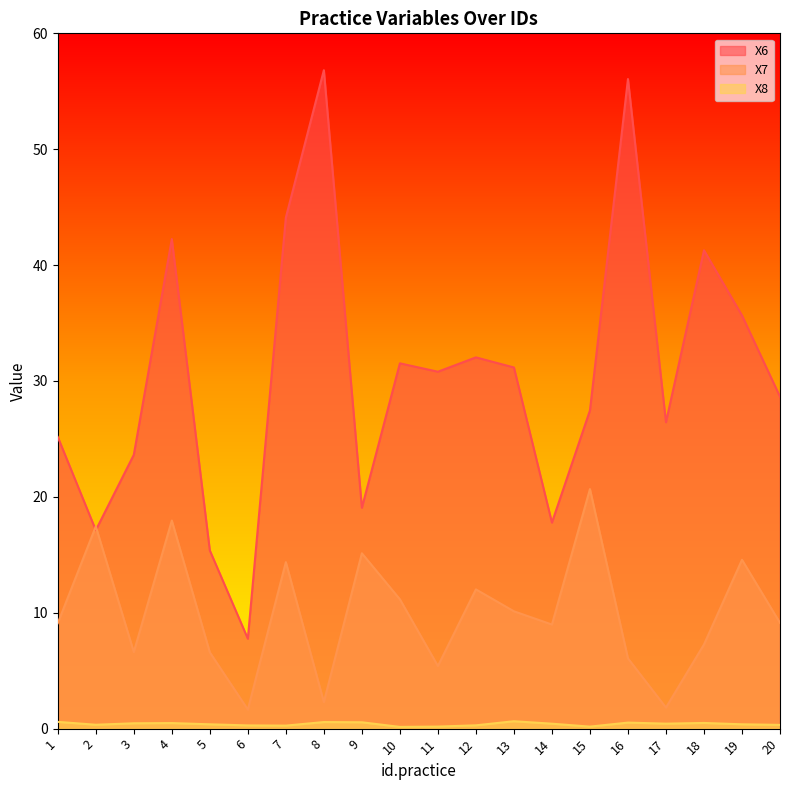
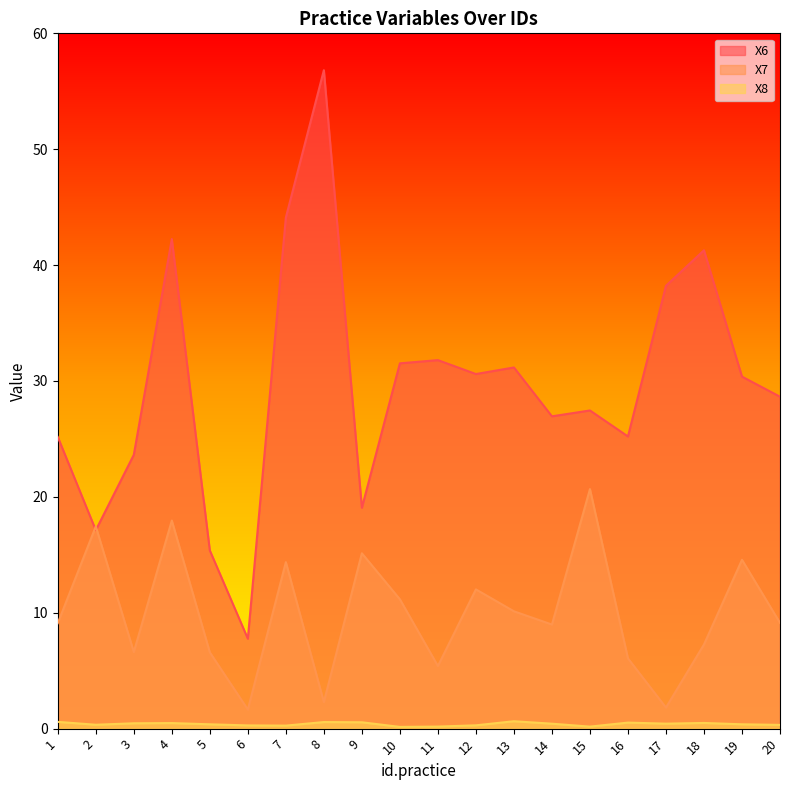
X6, 11: 30.8 -> 31.8
X6, 12: 32.0 -> 30.6
X6, 14: 17.8 -> 27.0
X6, 16: 56.1 -> 25.2
X6, 17: 26.4 -> 38.2
X6, 19: 35.7 -> 30.4
